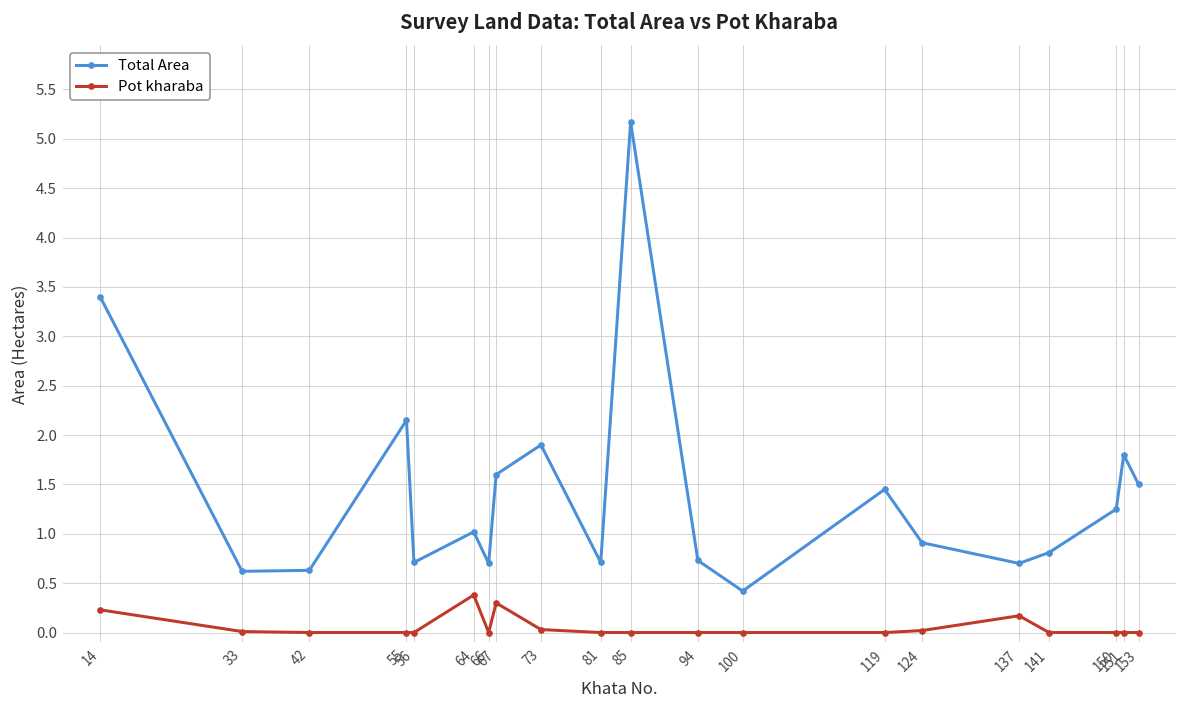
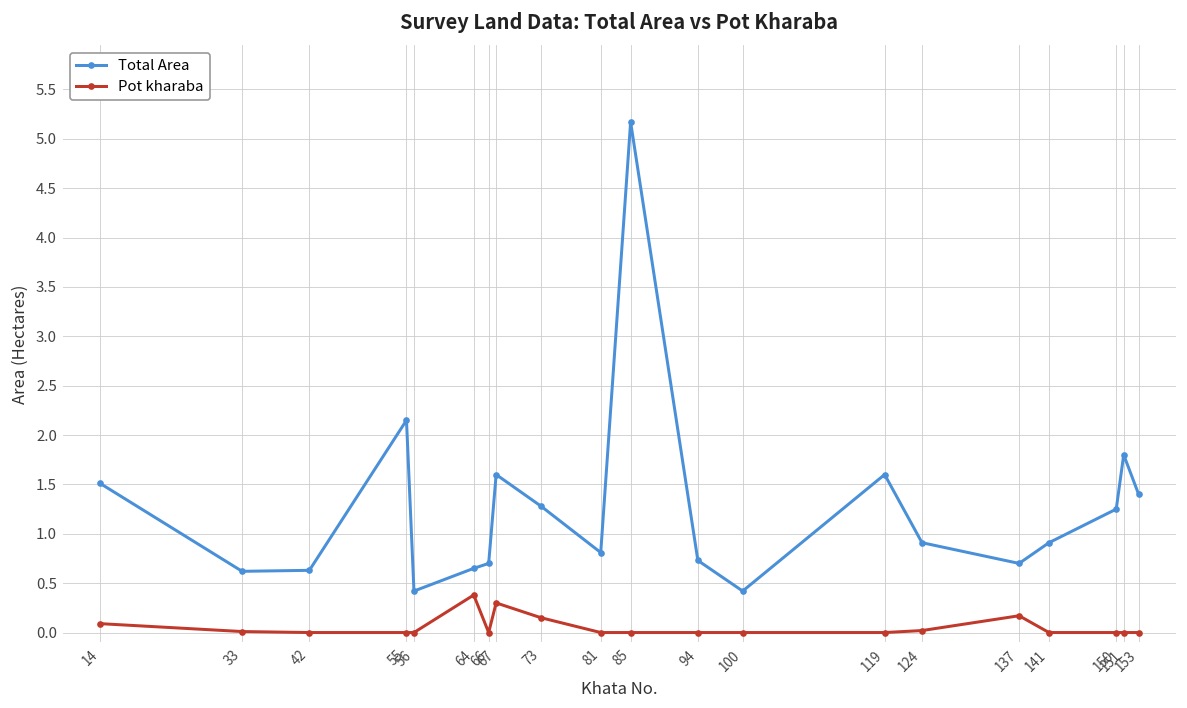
Total Area, 14: 3.4 -> 1.5
Pot kharaba, 14: 0.2 -> 0.1
Total Area, 56: 0.7 -> 0.4
Total Area, 64: 1.0 -> 0.7
Total Area, 73: 1.9 -> 1.3
Pot kharaba, 73: 0.0 -> 0.2
Total Area, 81: 0.7 -> 0.8
Total Area, 119: 1.5 -> 1.6
Total Area, 141: 0.8 -> 0.9
Total Area, 153: 1.5 -> 1.4
